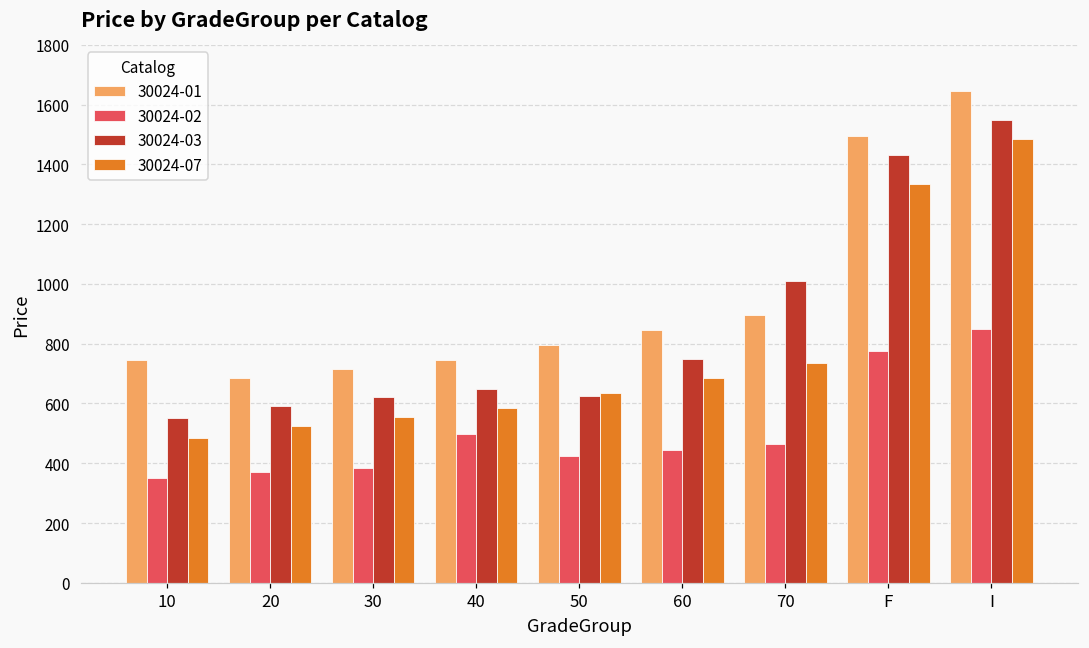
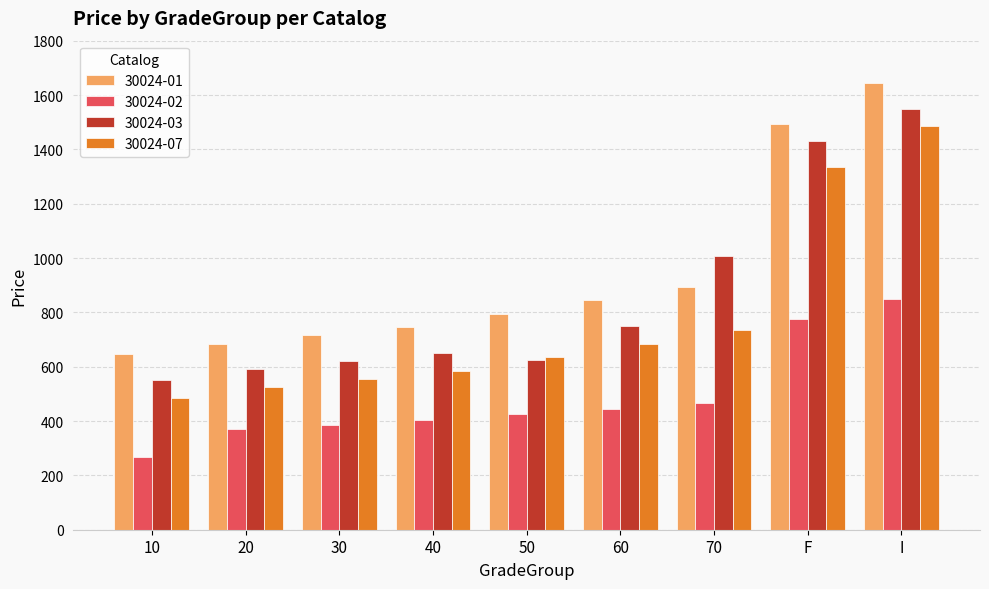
30024-01, 10: 750 -> 650
30024-02, 10: 350 -> 270
30024-02, 40: 500 -> 410
